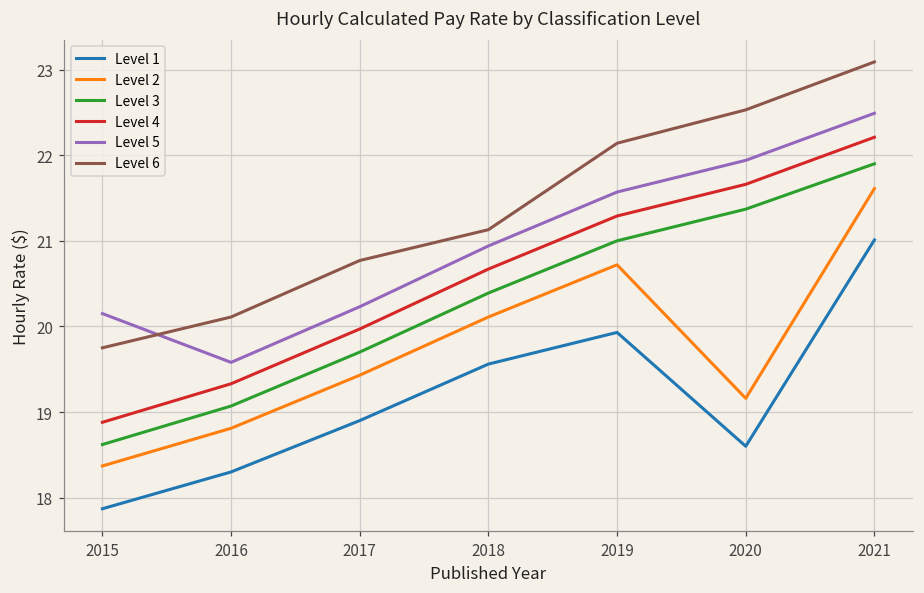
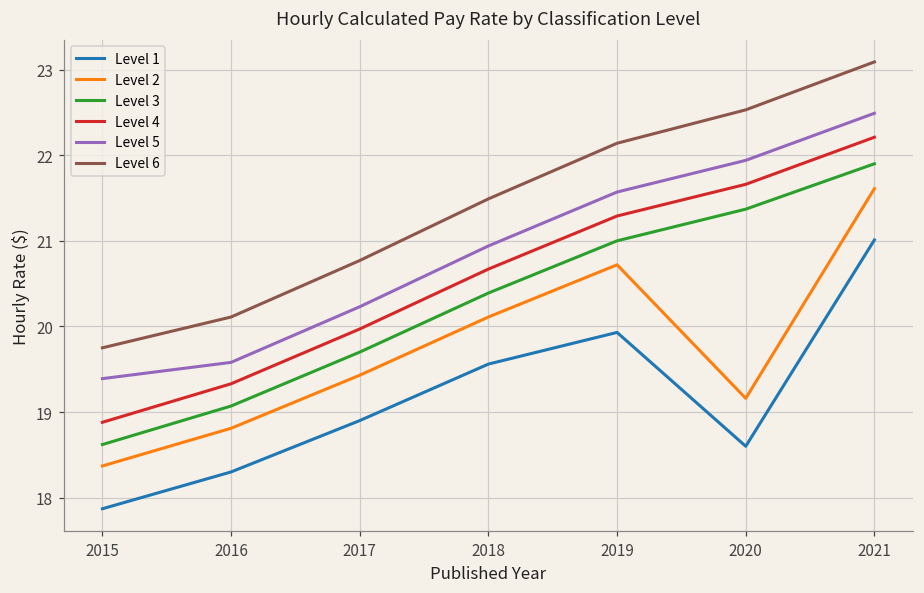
Level 5, 2015: 20.2 -> 19.4
Level 6, 2018: 21.1 -> 21.5
